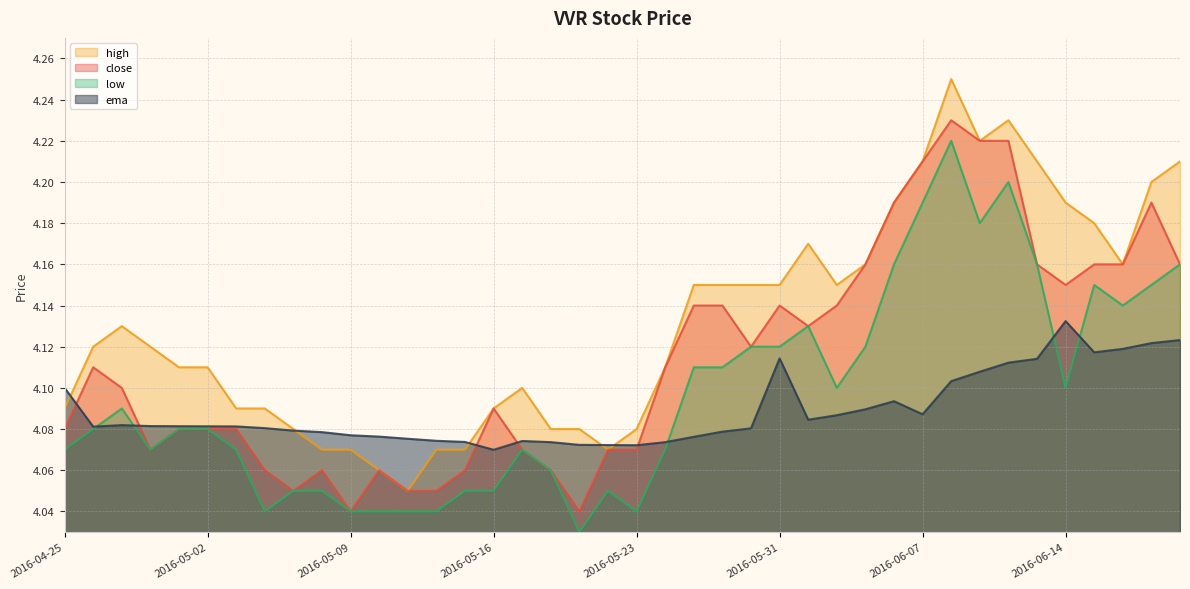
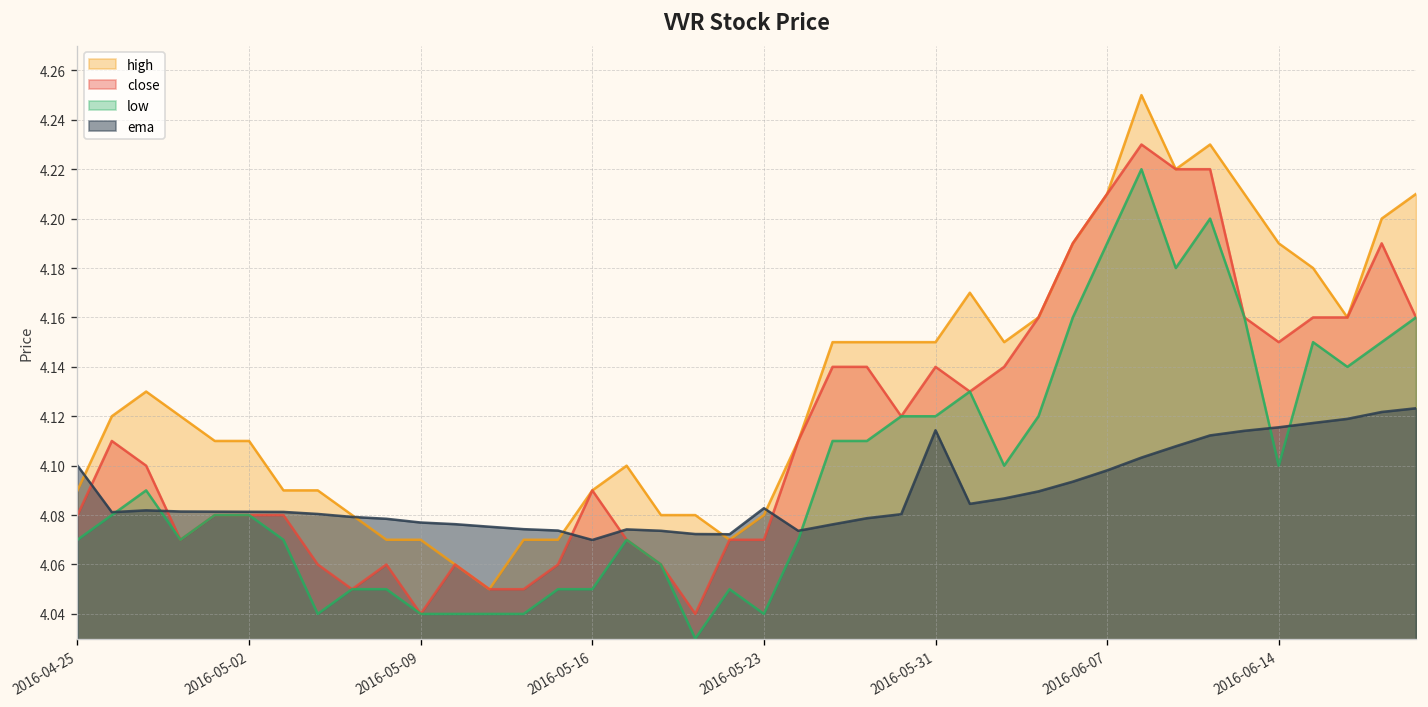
ema, 2016-05-23: 4.072 -> 4.083
ema, 2016-06-07: 4.087 -> 4.098
ema, 2016-06-14: 4.132 -> 4.116
